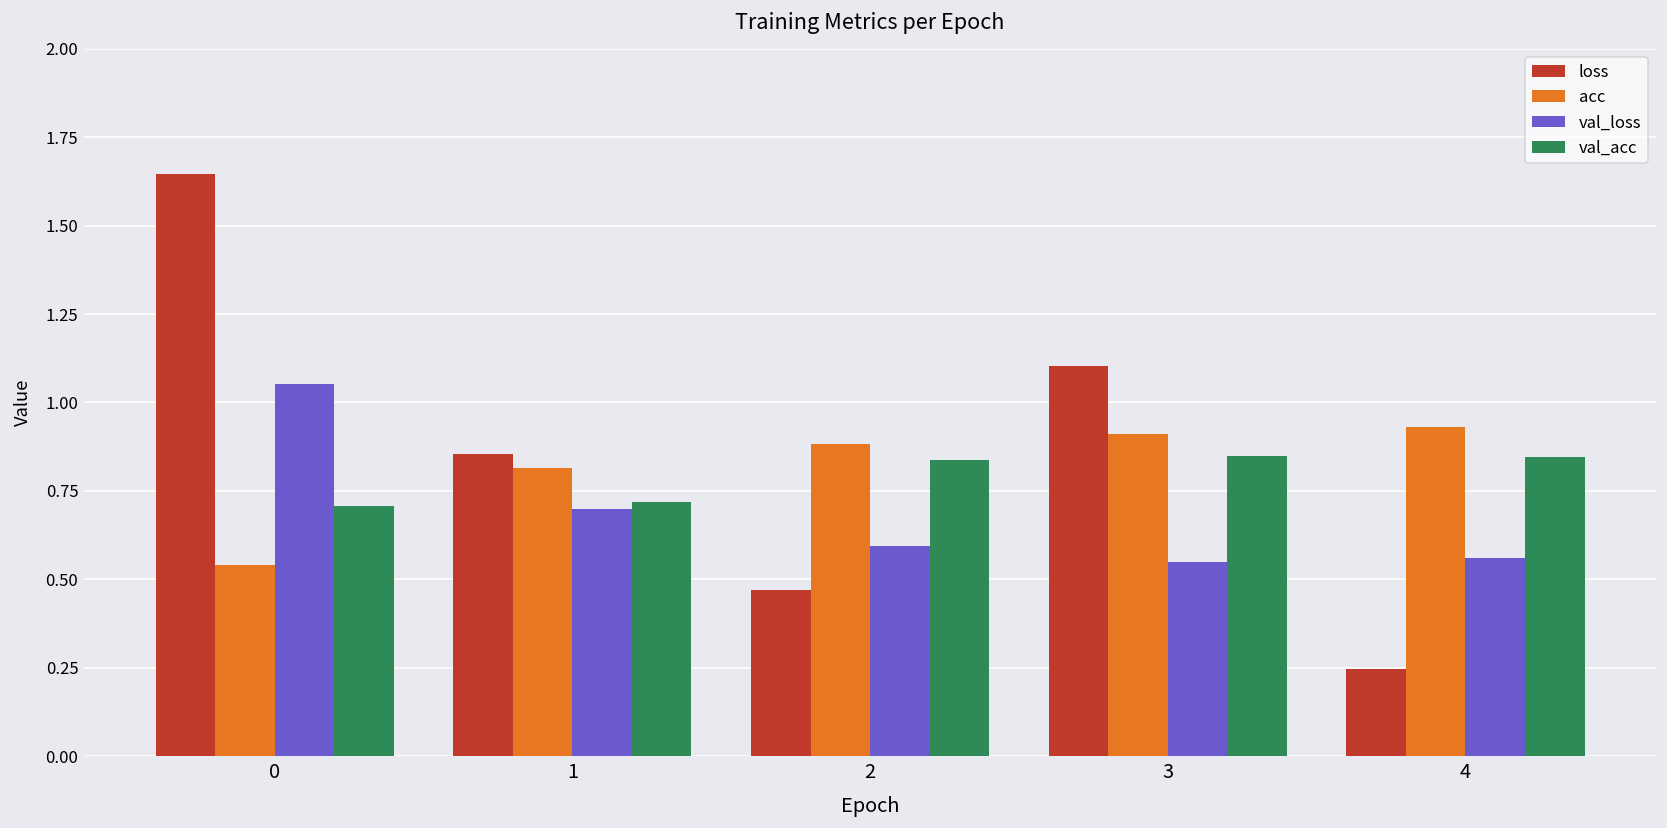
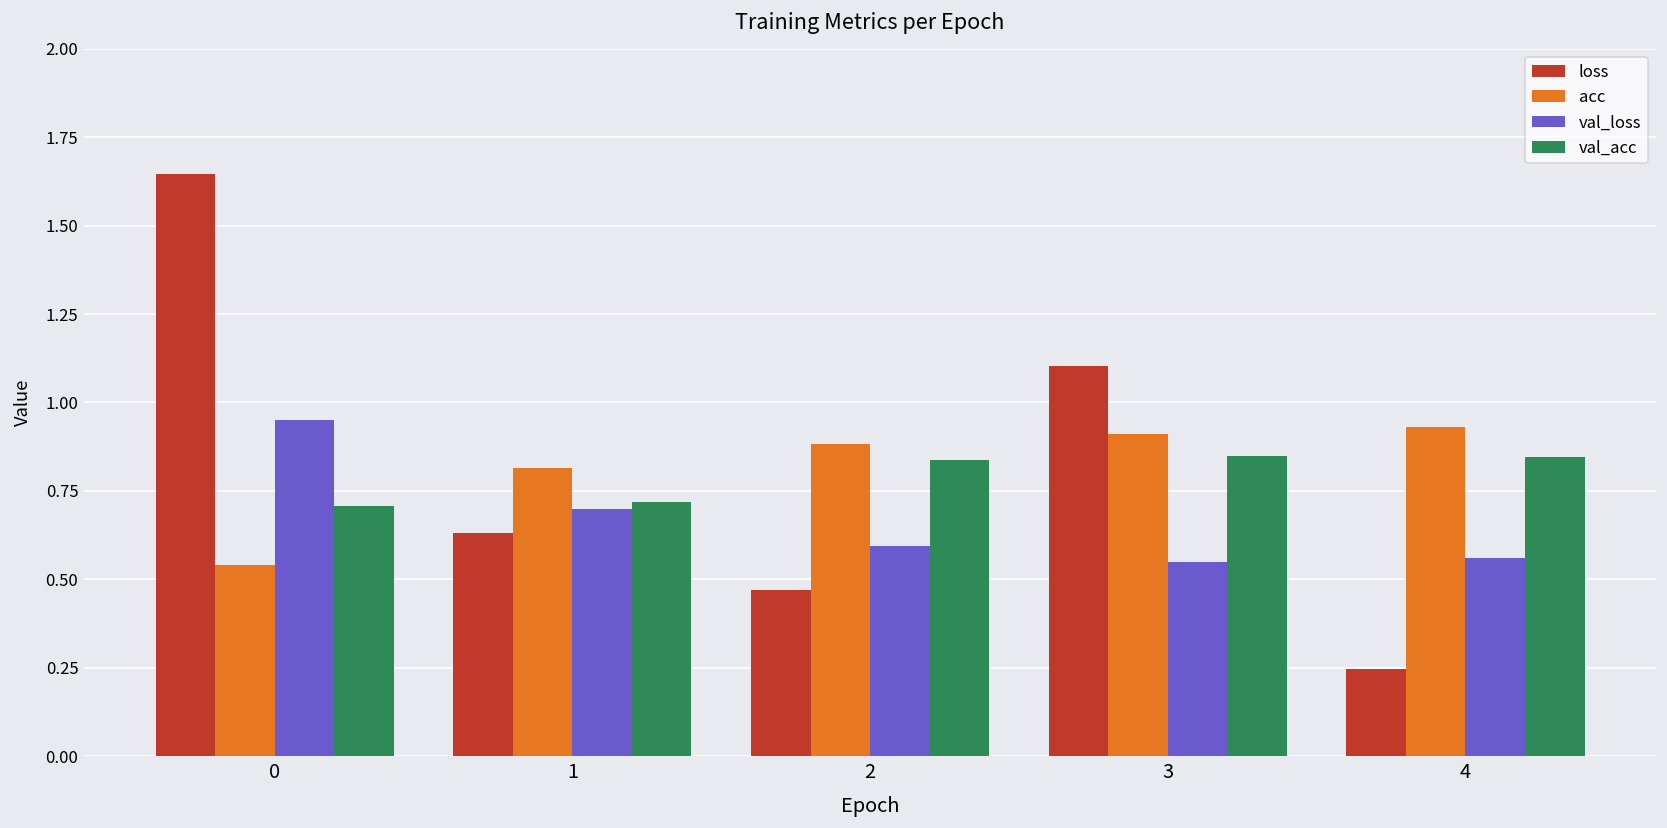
val_loss, 0: 1.05 -> 0.95
loss, 1: 0.86 -> 0.63
